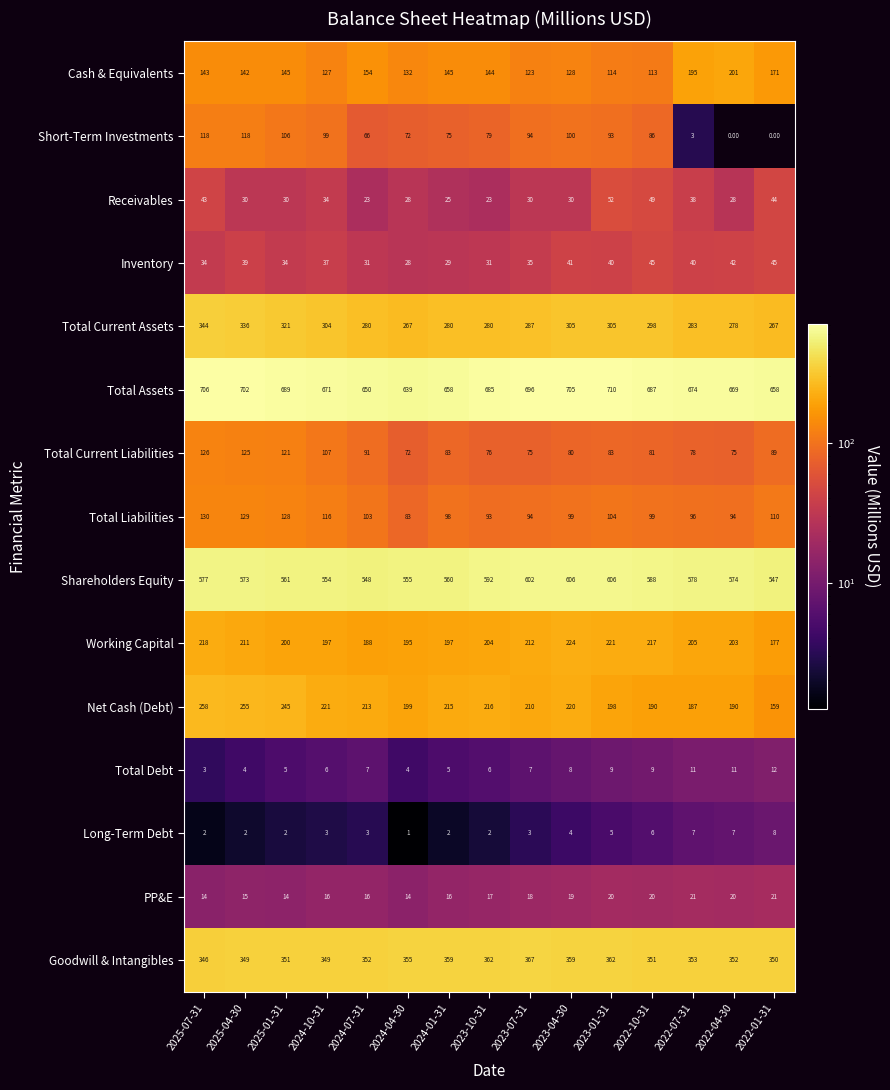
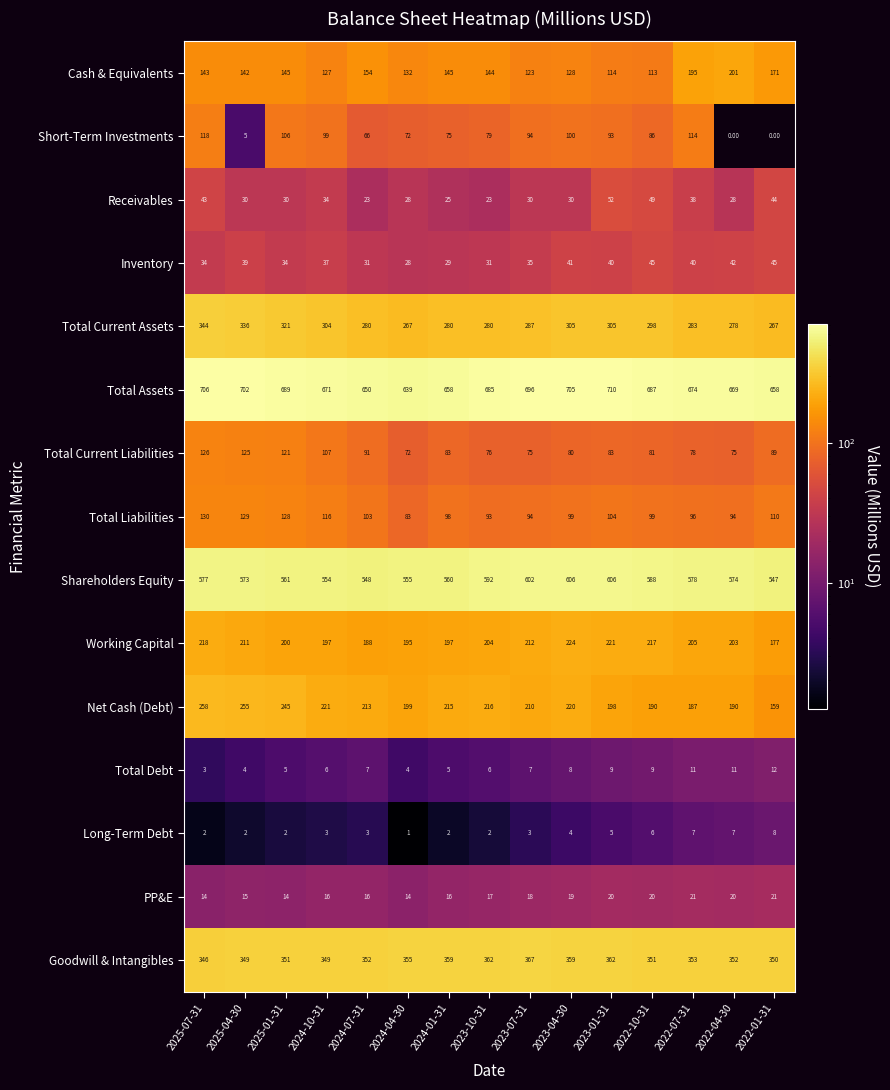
Short-Term Investments, 2025-04-30: 118 -> 5
Short-Term Investments, 2022-07-31: 3 -> 114
